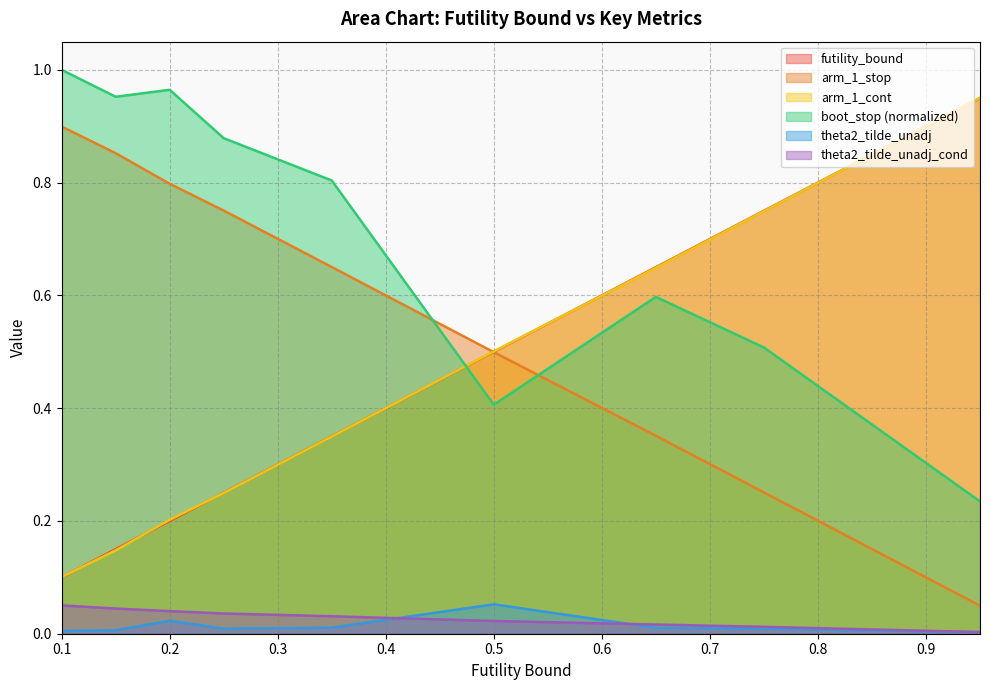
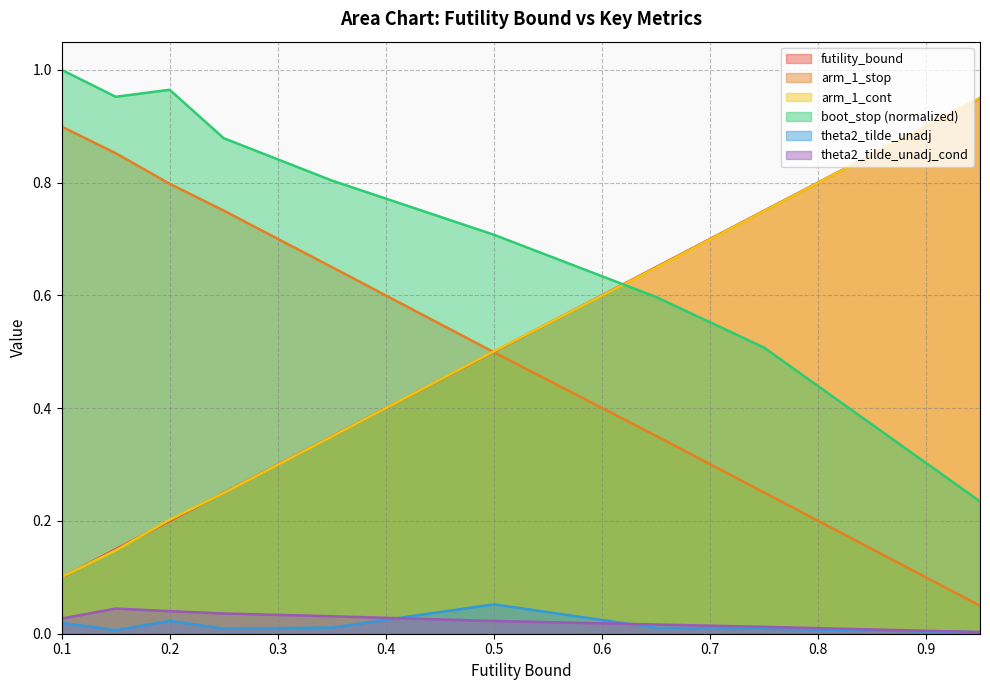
theta2_tilde_unadj, 0.1: 0.00 -> 0.02
theta2_tilde_unadj_cond, 0.1: 0.05 -> 0.03
boot_stop (normalized), 0.5: 0.41 -> 0.71
